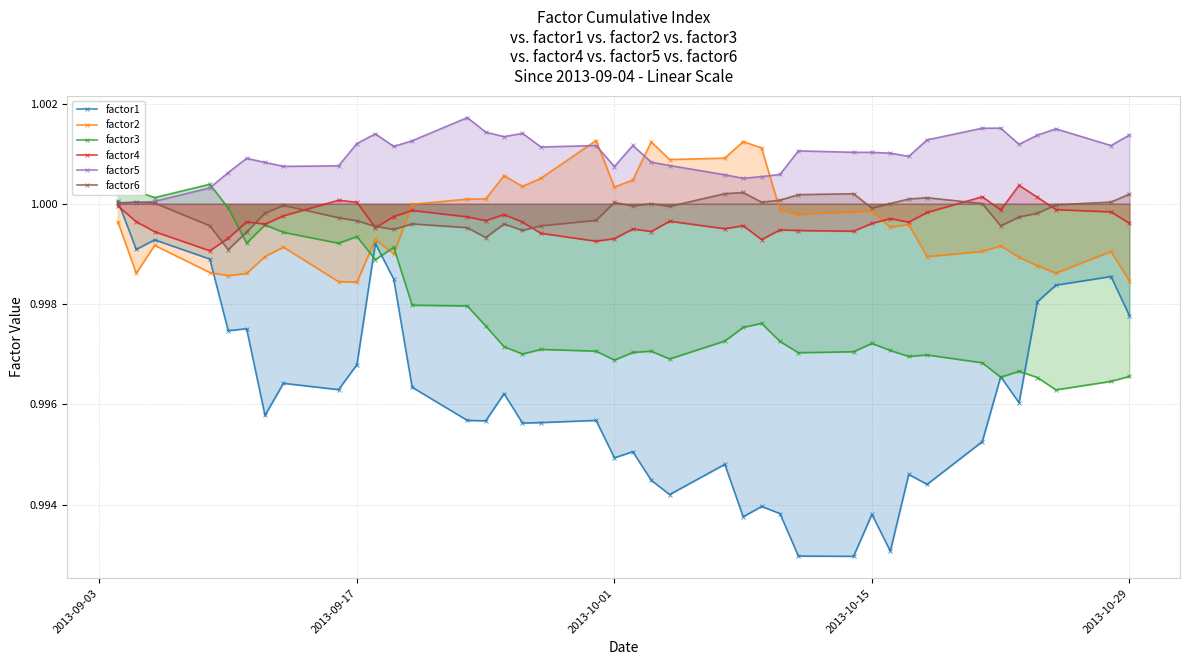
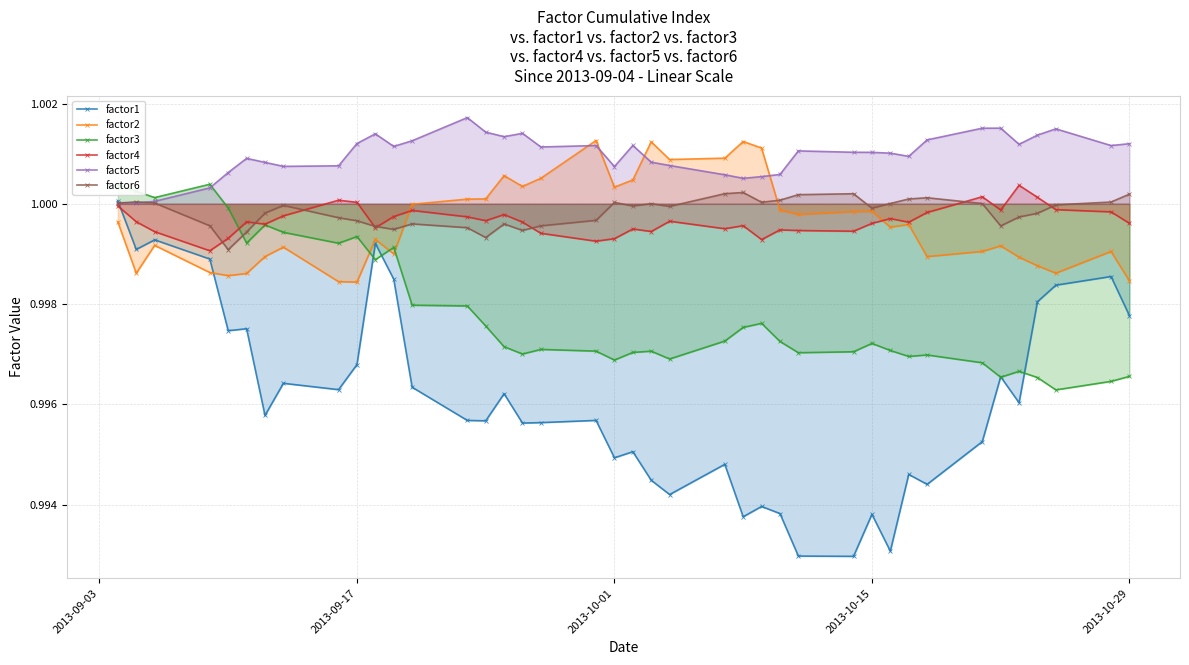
factor5, 2013-10-29: 1.0014 -> 1.0012
